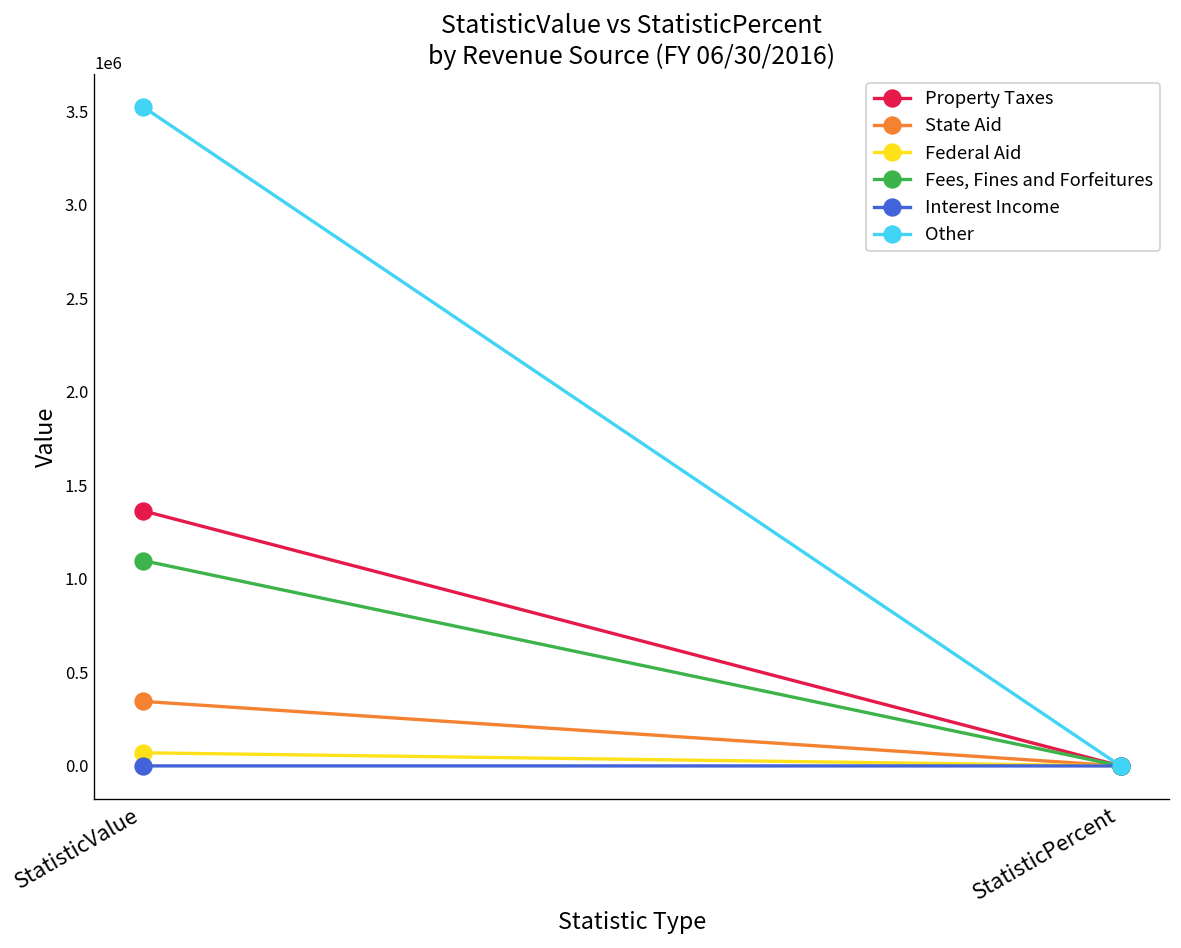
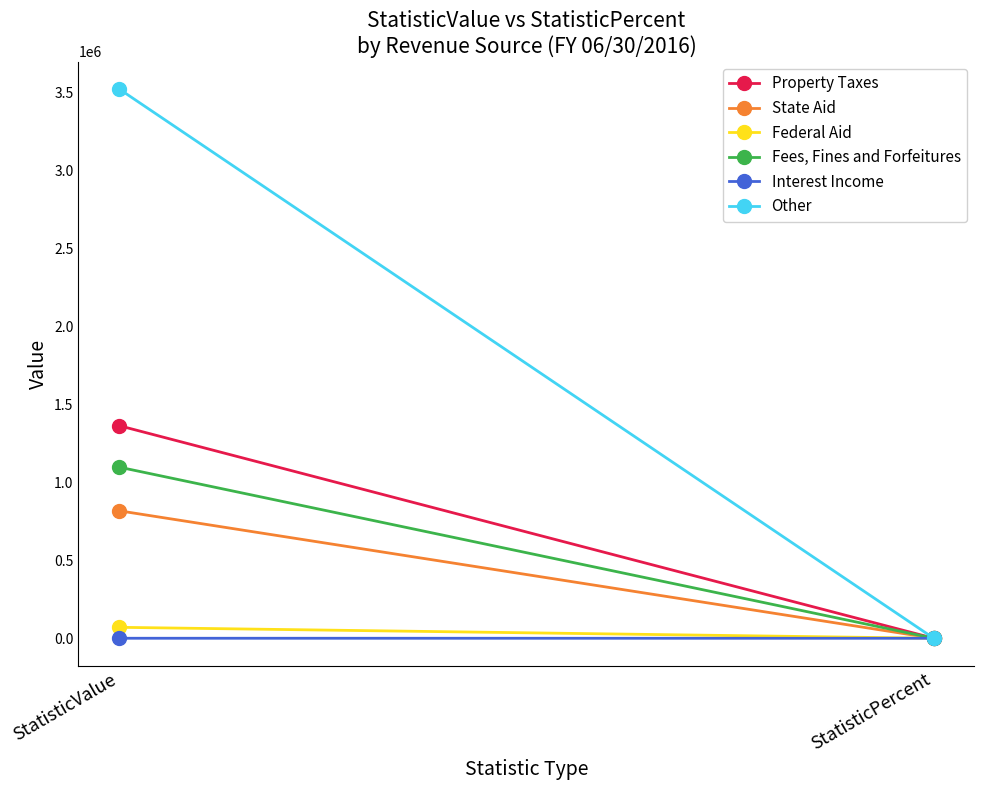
State Aid, StatisticValue: 350000 -> 820000
